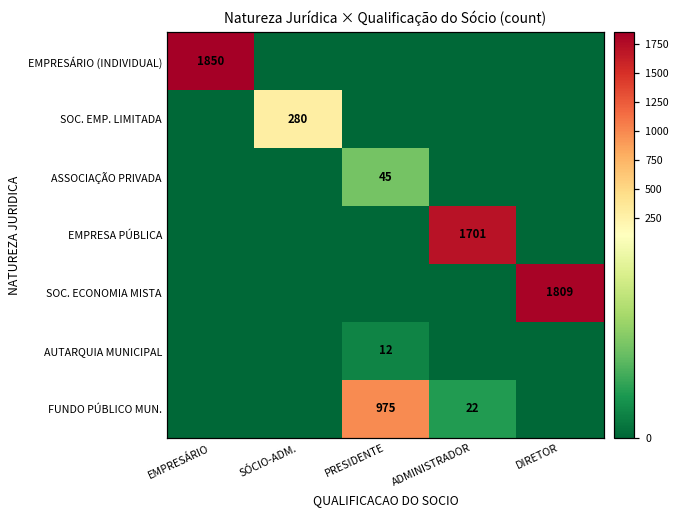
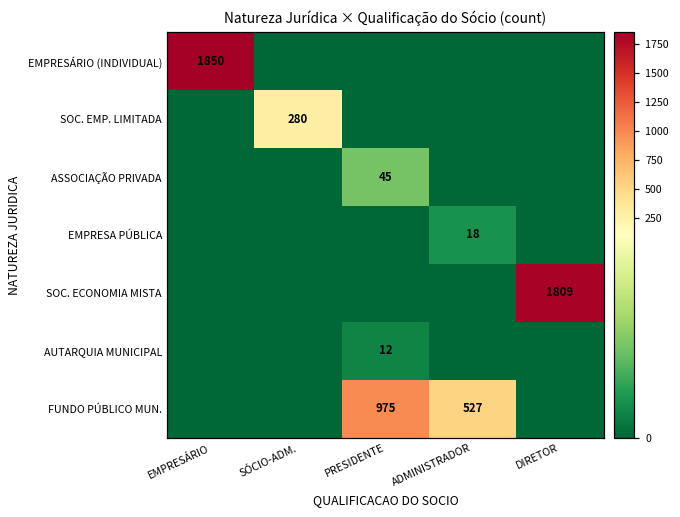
EMPRESA PÚBLICA, ADMINISTRADOR: 1701 -> 18
FUNDO PÚBLICO MUN., ADMINISTRADOR: 22 -> 527
